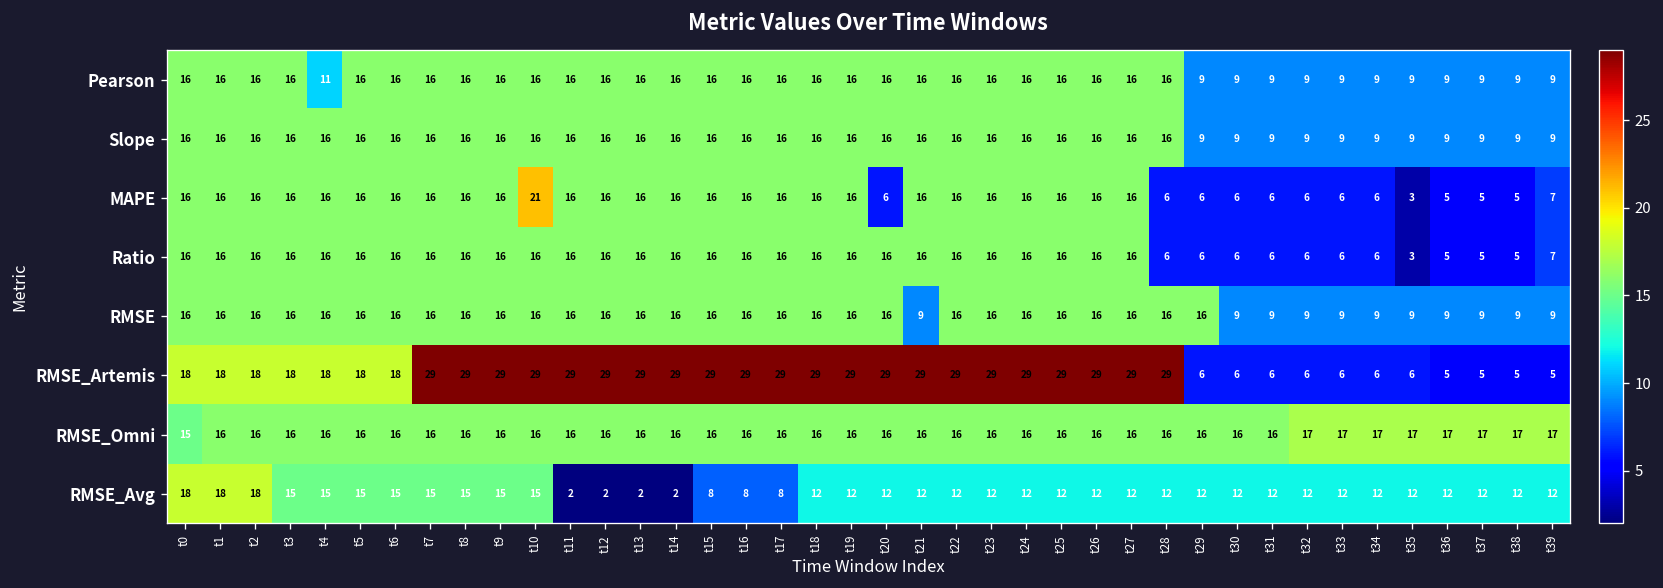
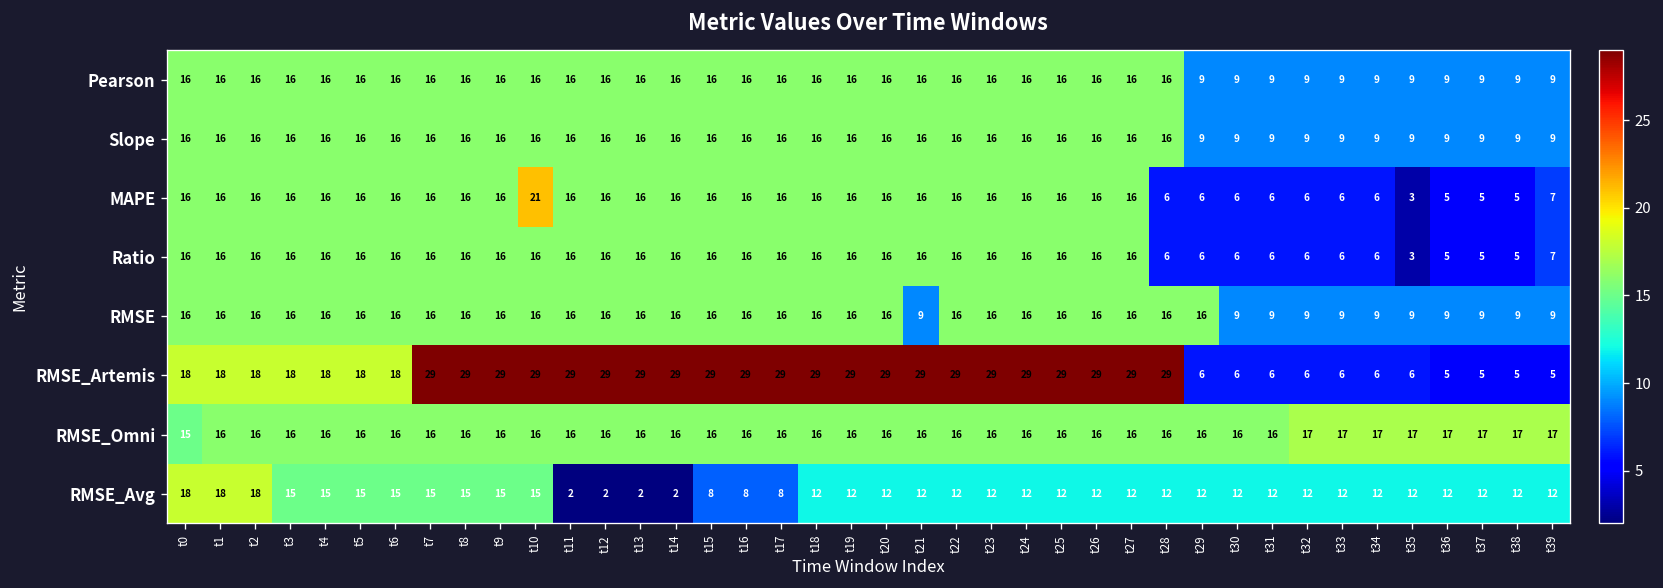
Pearson, t4: 11 -> 16
MAPE, t20: 6 -> 16
